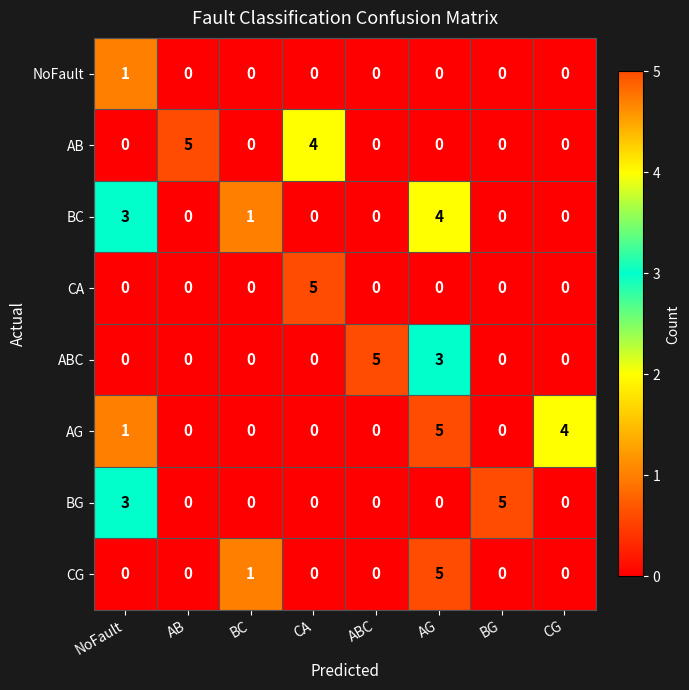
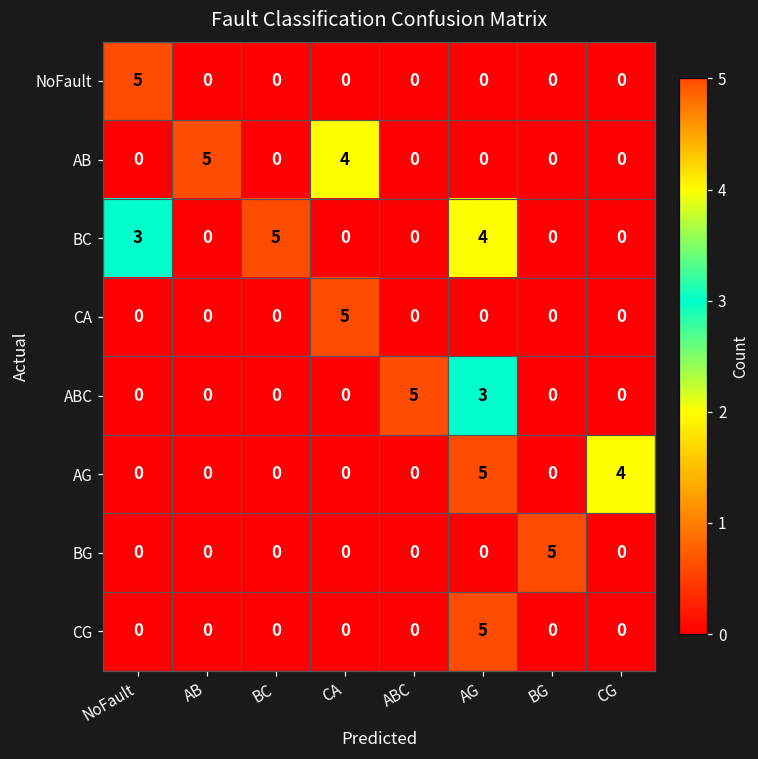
NoFault, NoFault: 1 -> 5
BC, BC: 1 -> 5
AG, NoFault: 1 -> 0
BG, NoFault: 3 -> 0
CG, BC: 1 -> 0
